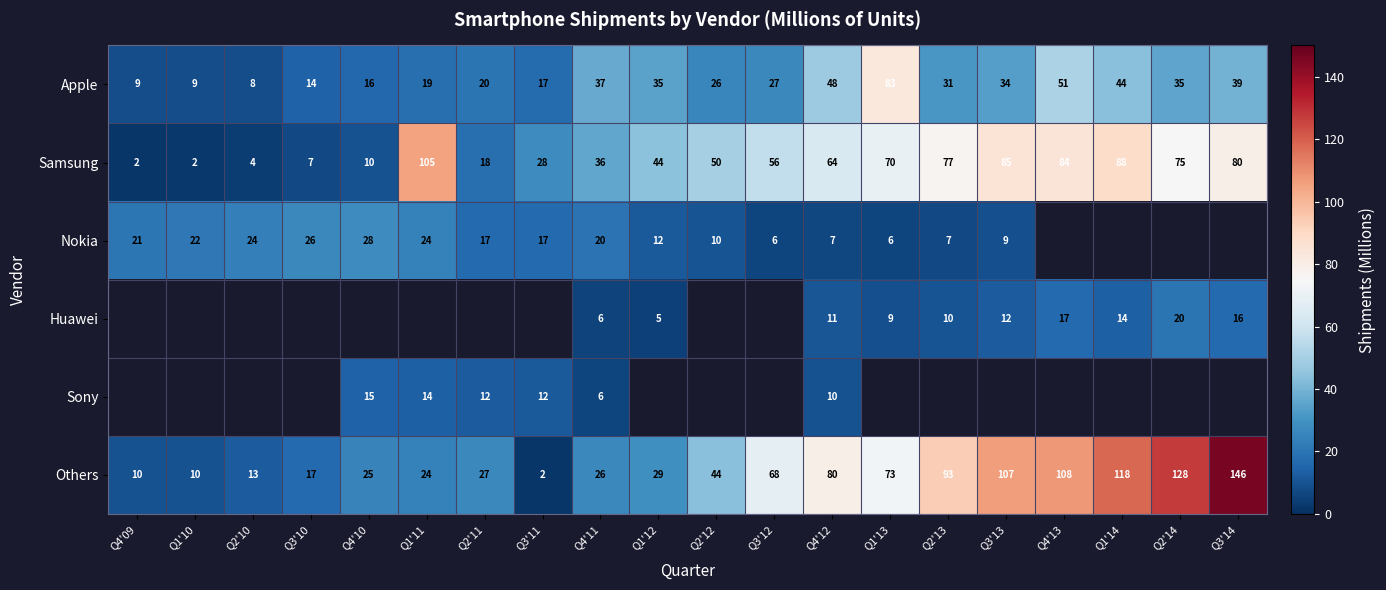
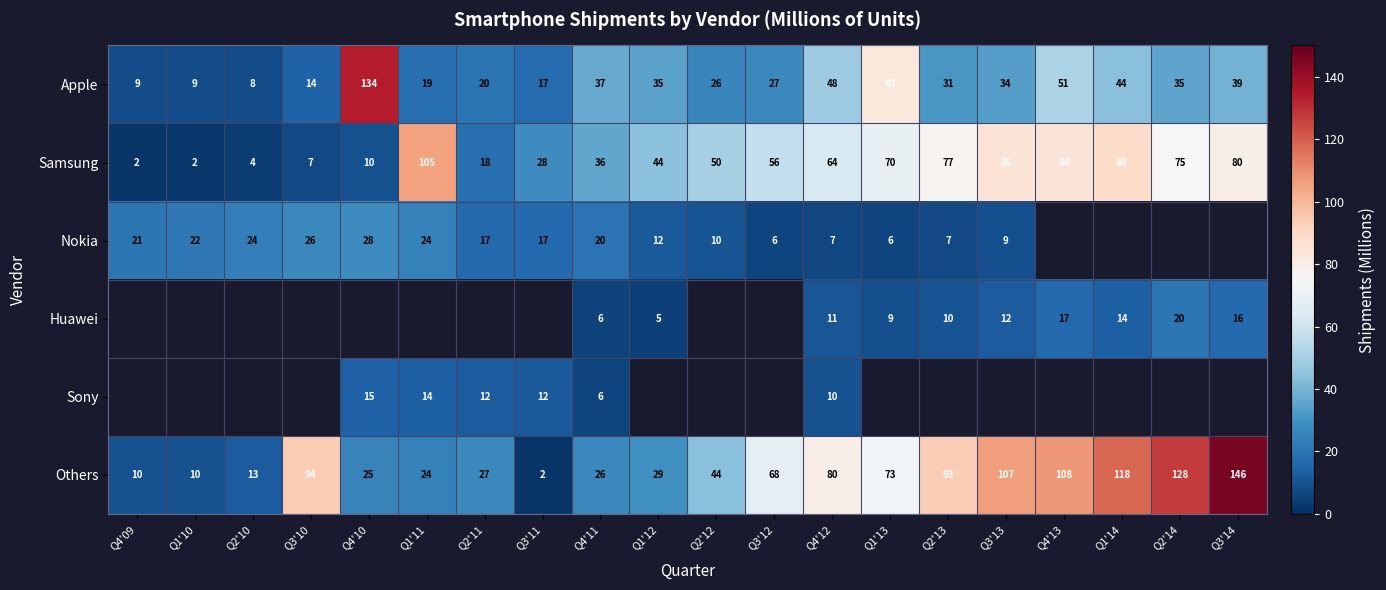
Apple, Q4'10: 16 -> 134
Others, Q3'10: 17 -> 94
